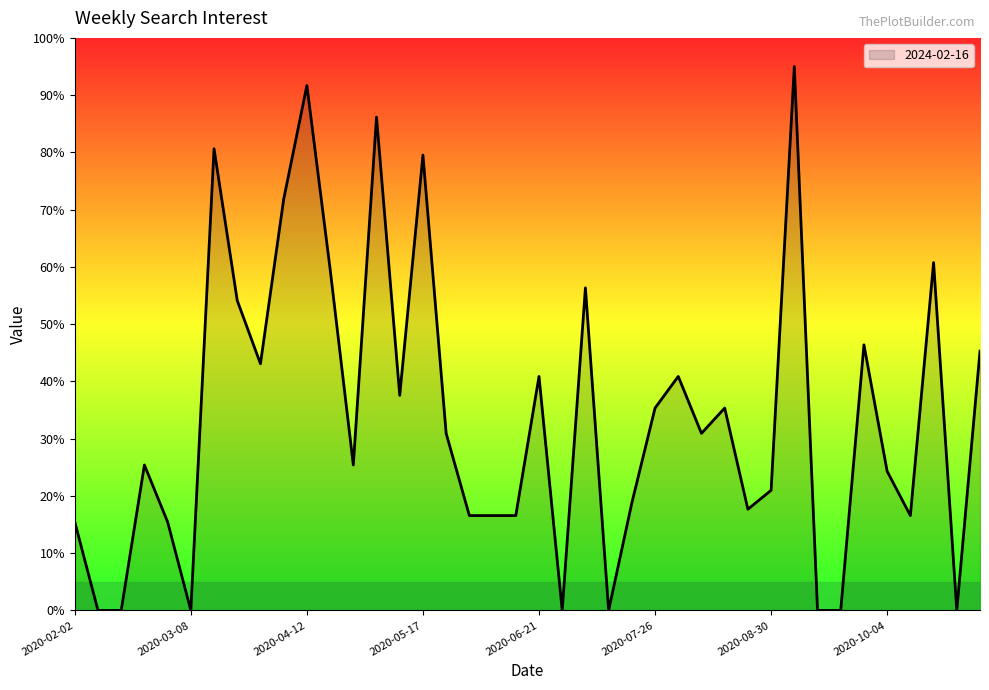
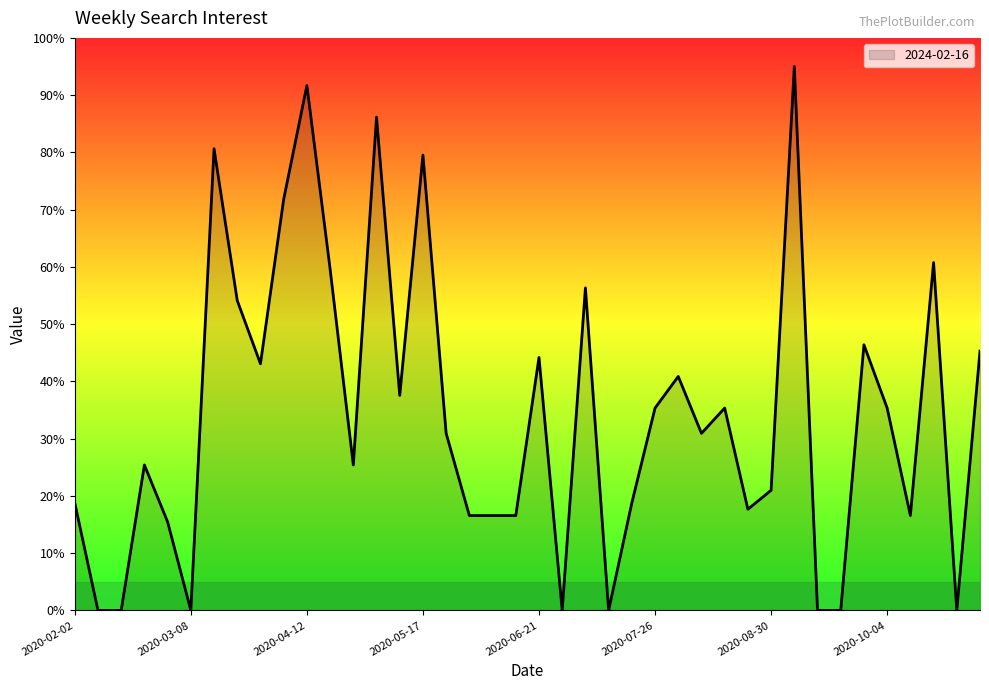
2020-02-02: 15% -> 19%
2020-06-21: 41% -> 44%
2020-10-04: 24% -> 35%
